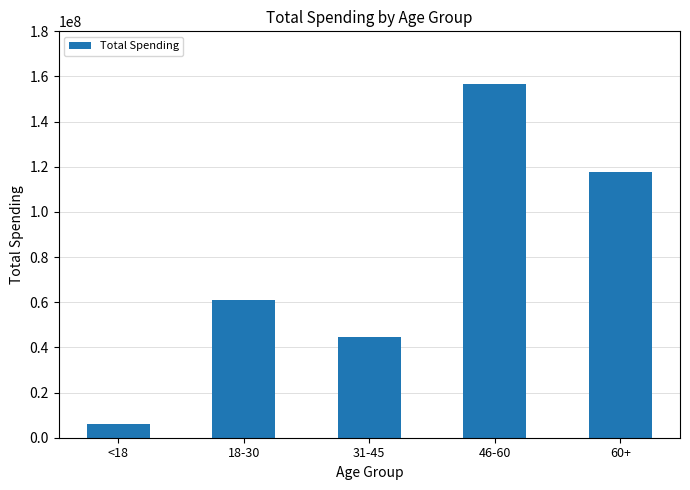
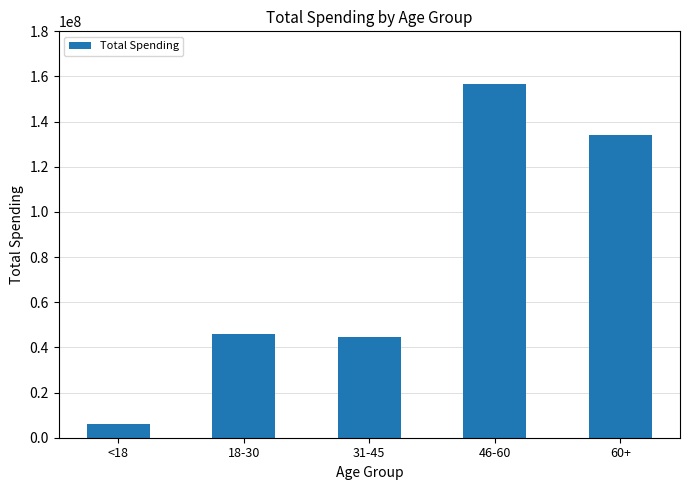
18-30: 61000000 -> 46000000
60+: 118000000 -> 134000000
